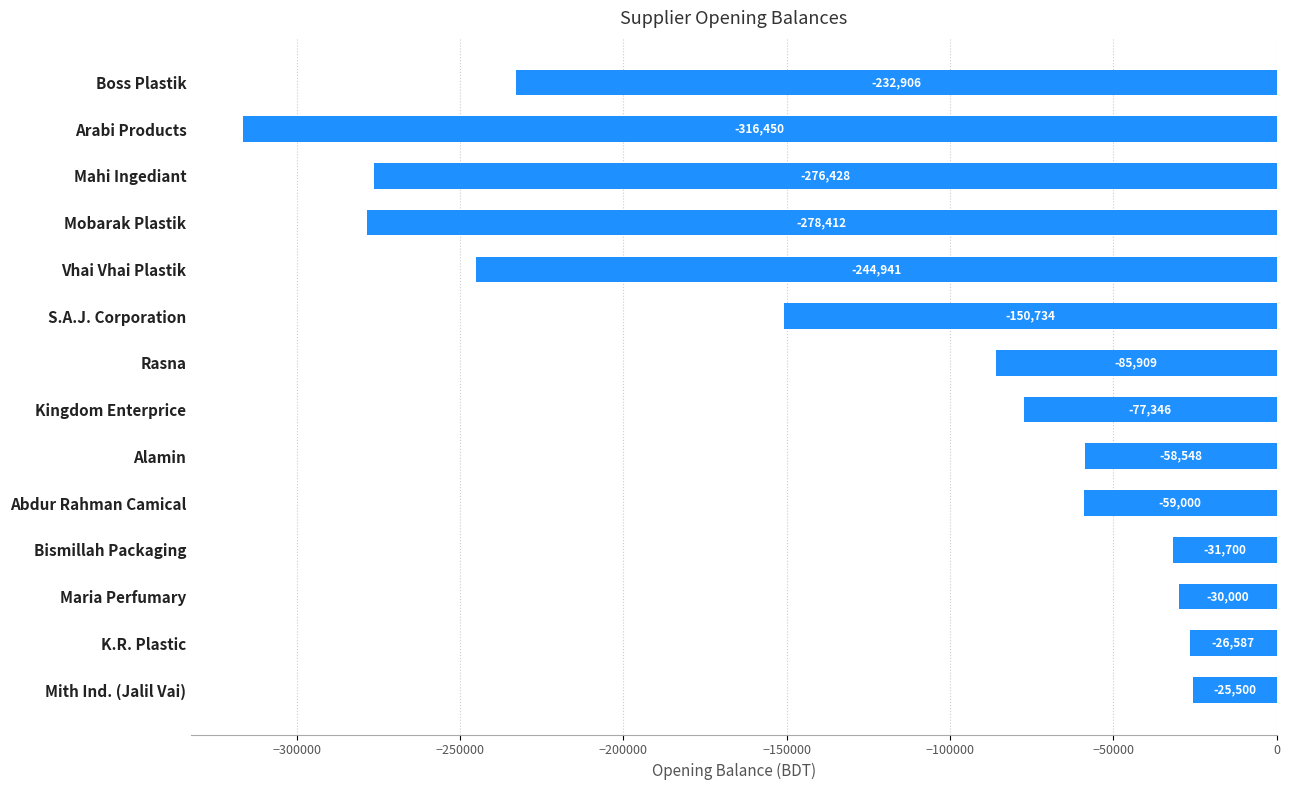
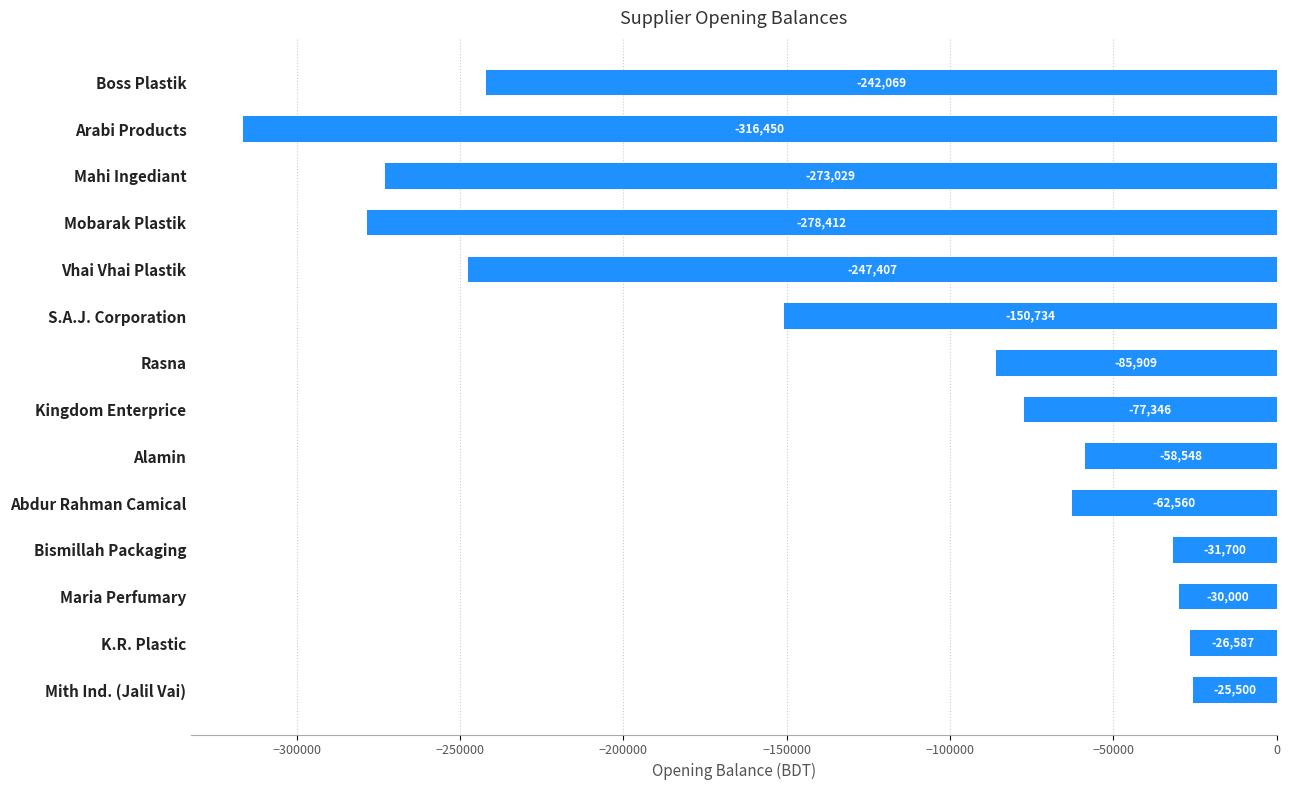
Boss Plastik: -232,906 -> -242,069
Mahi Ingediant: -276,428 -> -273,029
Vhai Vhai Plastik: -244,941 -> -247,407
Abdur Rahman Camical: -59,000 -> -62,560
